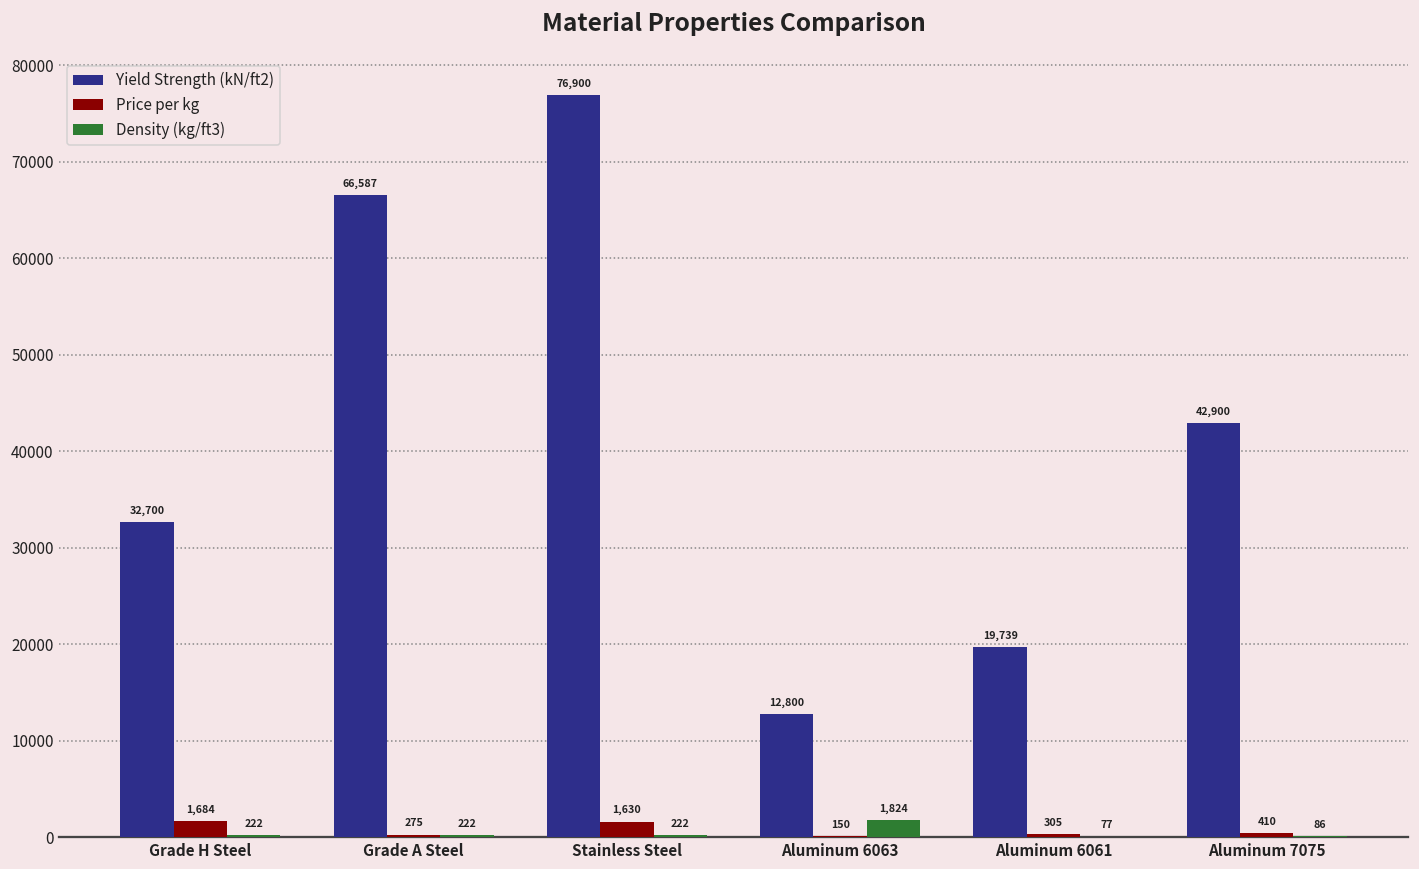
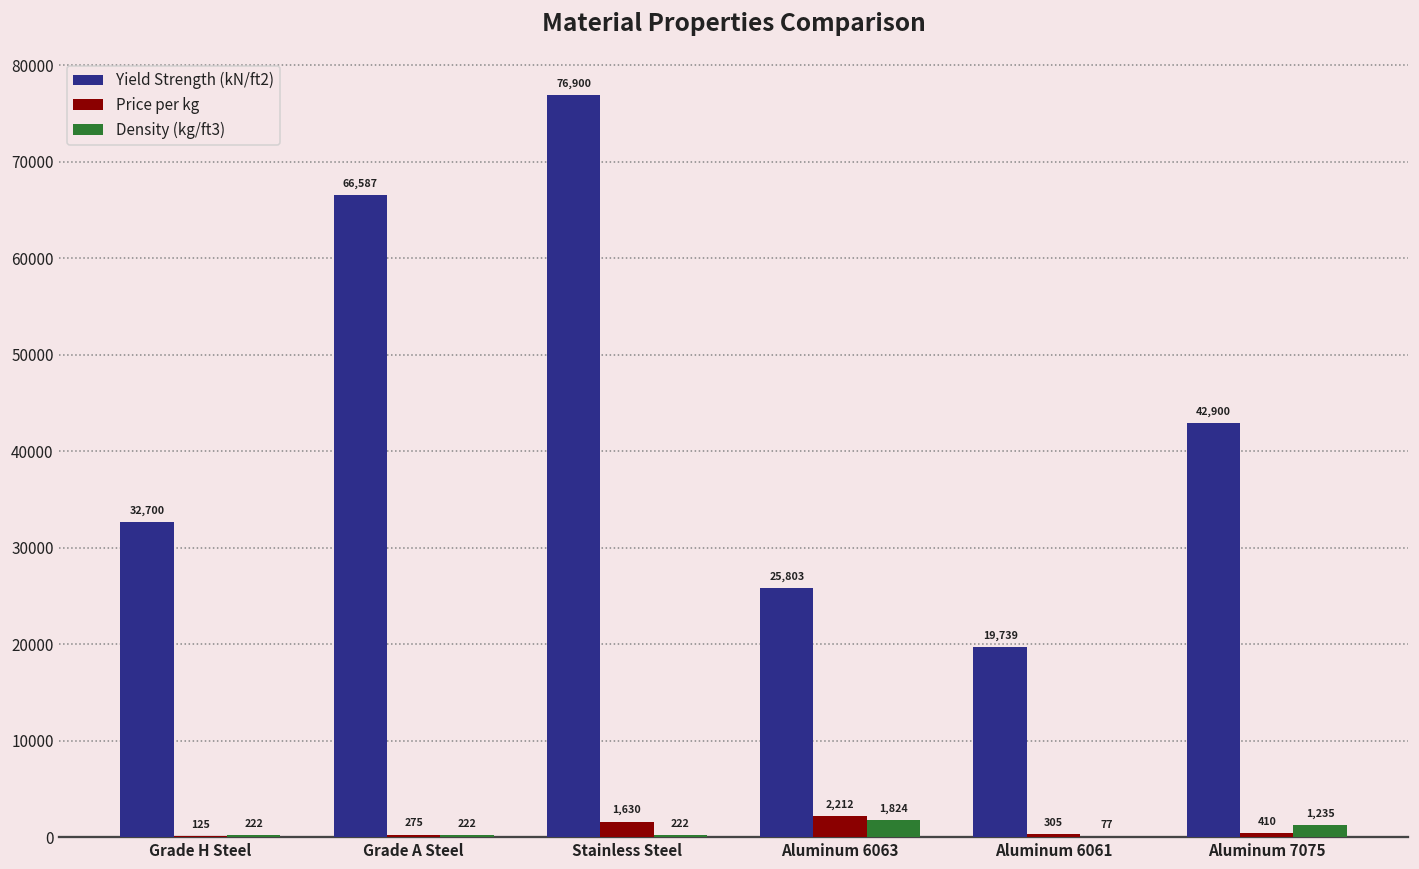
Price per kg, Grade H Steel: 1,684 -> 125
Yield Strength (kN/ft2), Aluminum 6063: 12,800 -> 25,803
Price per kg, Aluminum 6063: 150 -> 2,212
Density (kg/ft3), Aluminum 7075: 86 -> 1,235
